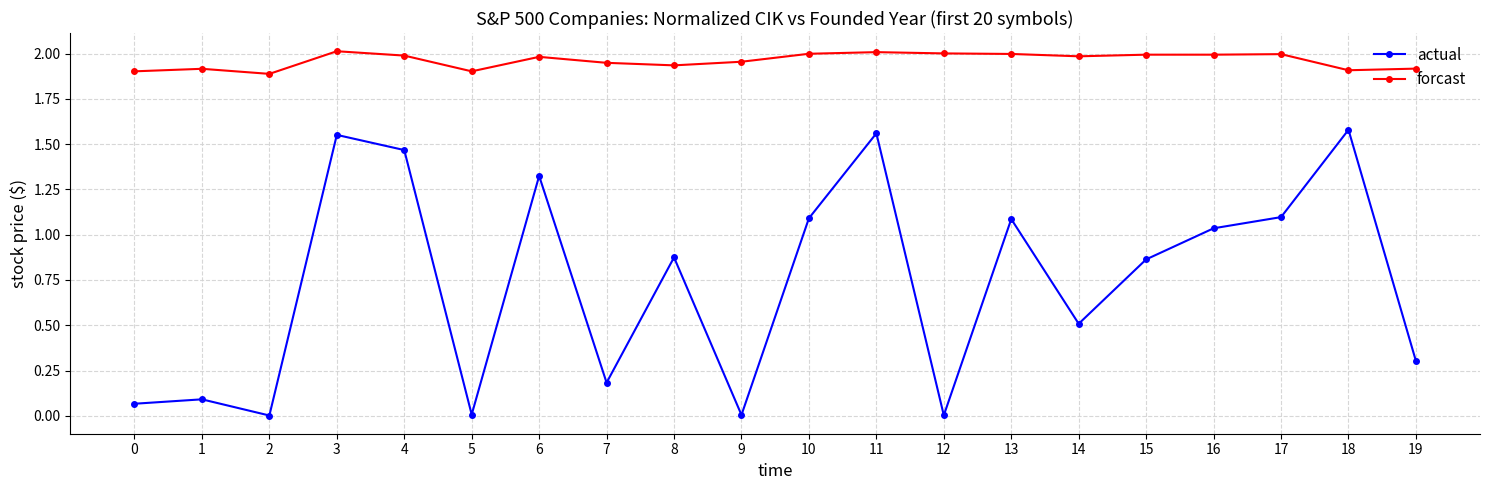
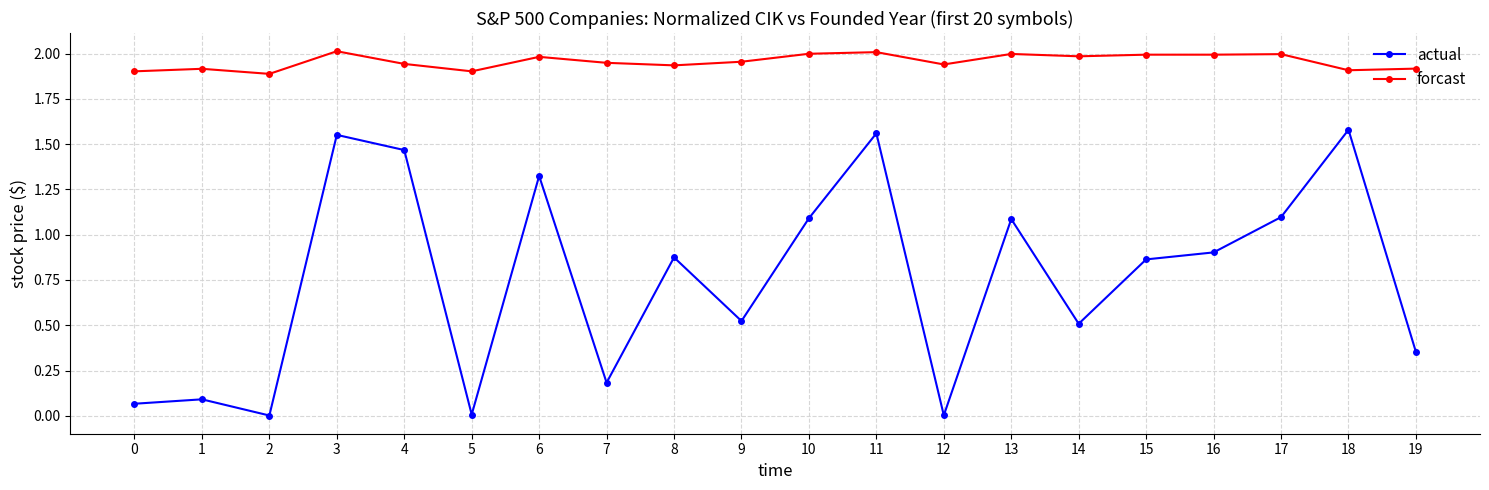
forcast, 4: 1.99 -> 1.94
actual, 9: 0.00 -> 0.52
forcast, 12: 2.00 -> 1.94
actual, 16: 1.04 -> 0.90
actual, 19: 0.30 -> 0.35
